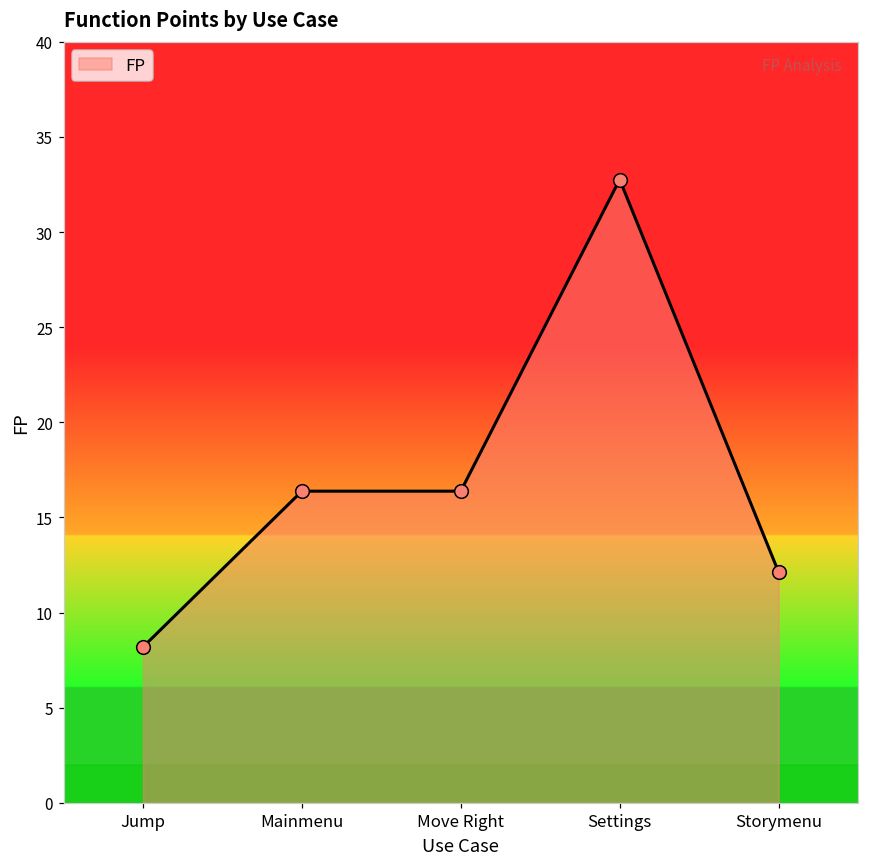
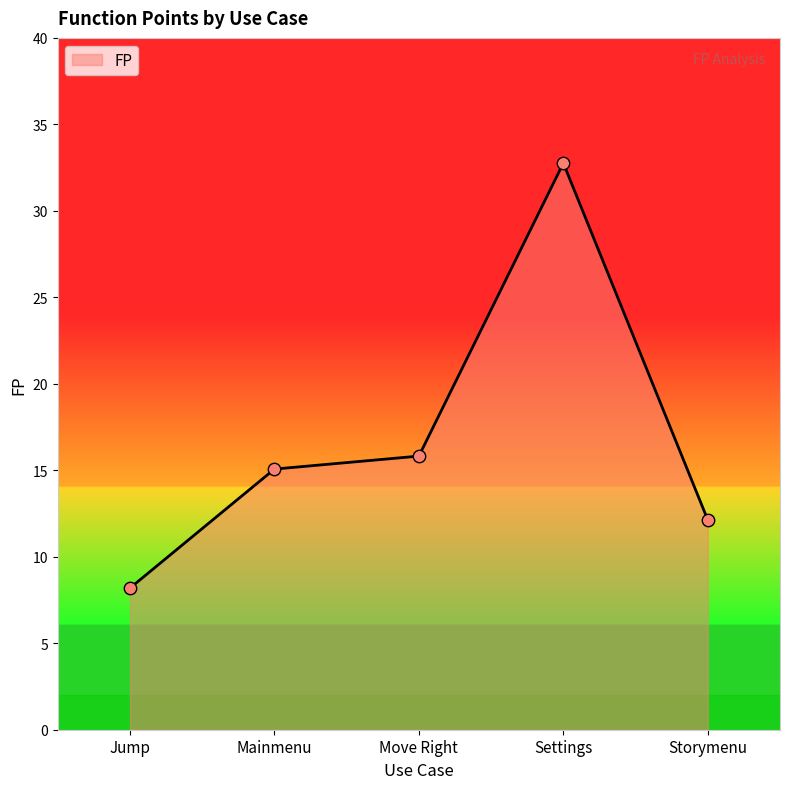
Mainmenu: 16.4 -> 15.1
Move Right: 16.4 -> 15.8
